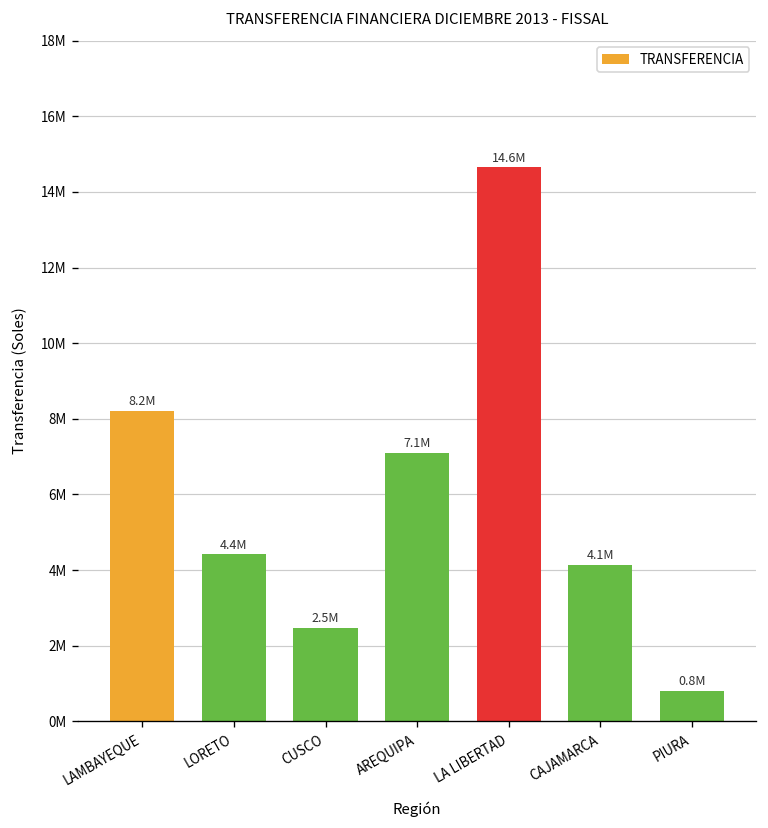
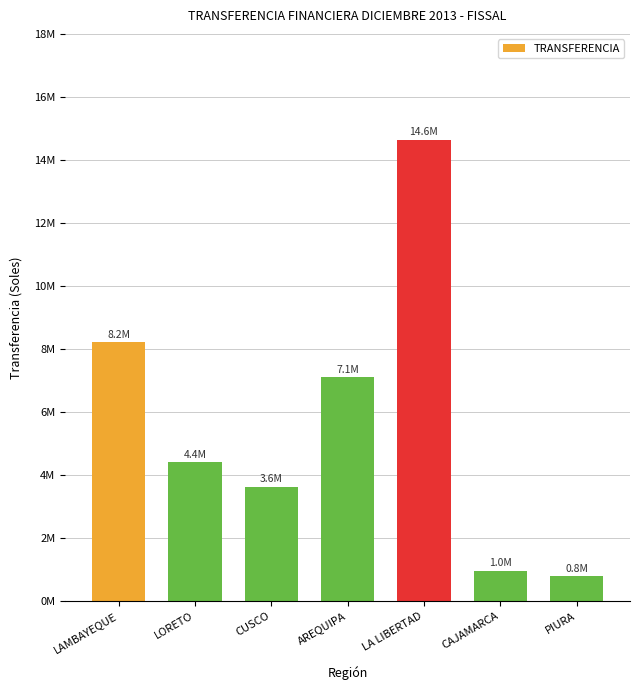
CUSCO: 2.5M -> 3.6M
CAJAMARCA: 4.1M -> 1.0M
